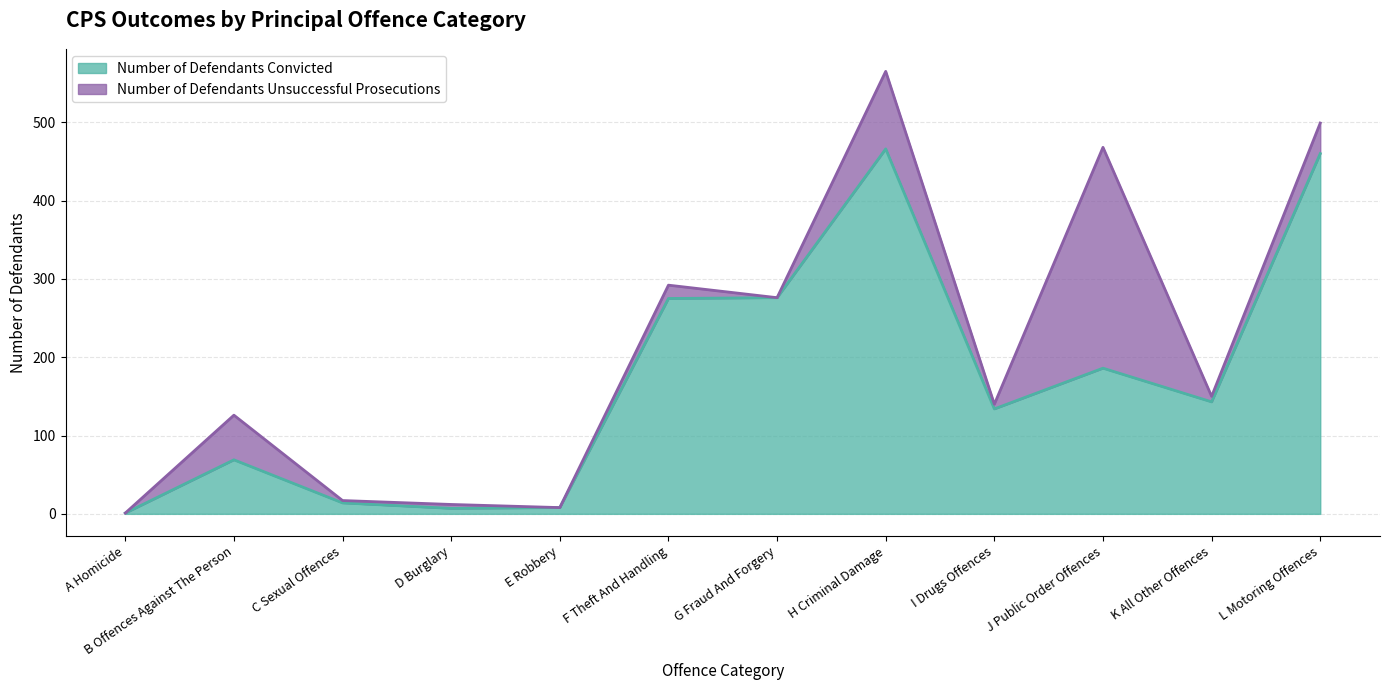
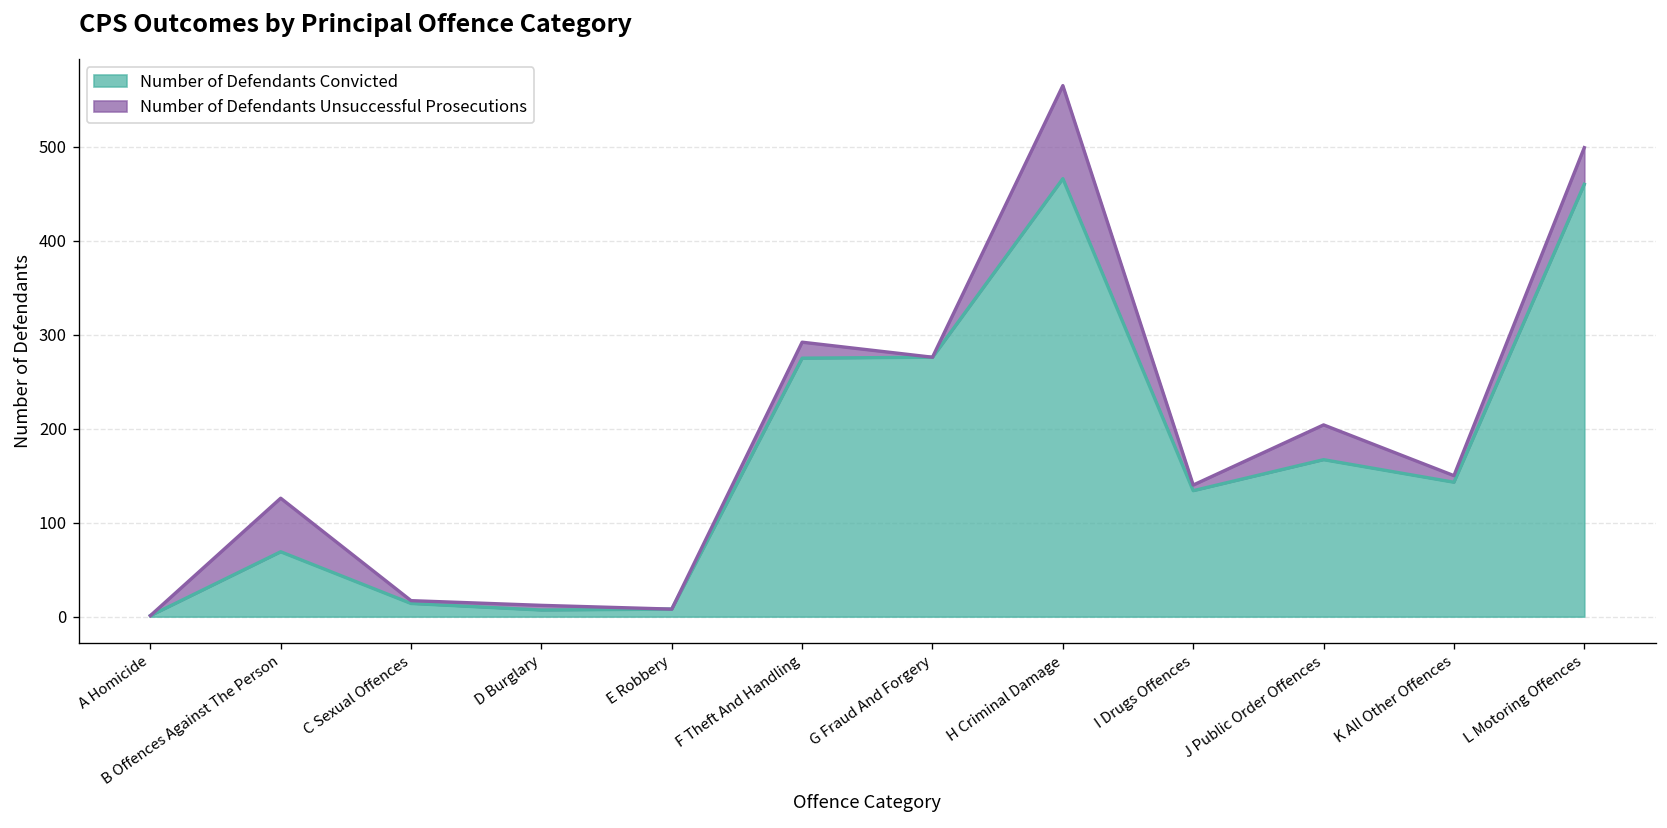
Number of Defendants Convicted, J Public Order Offences: 190 -> 170
Number of Defendants Unsuccessful Prosecutions, J Public Order Offences: 280 -> 40
